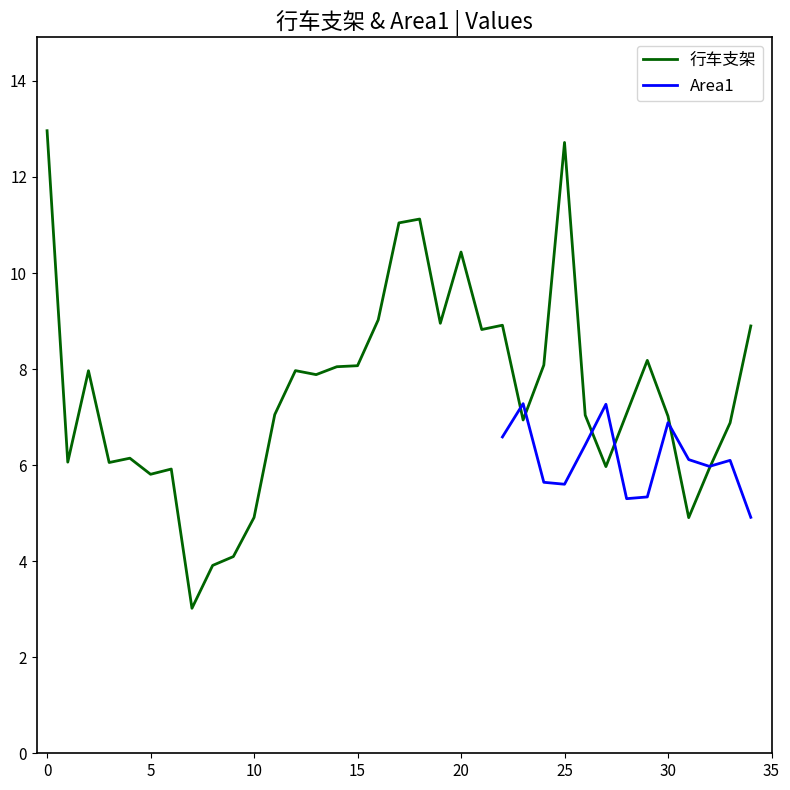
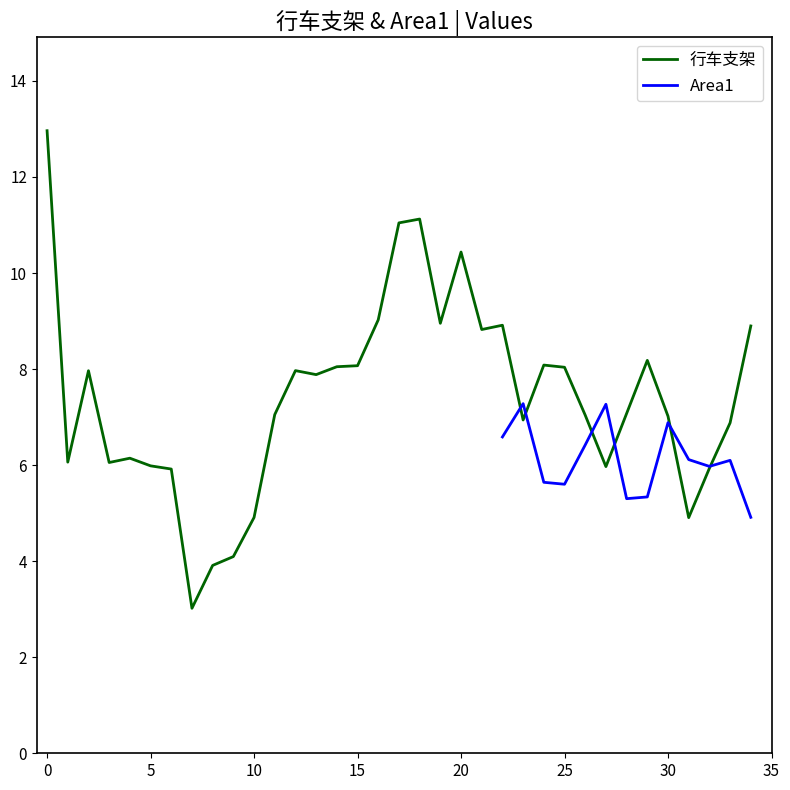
行车支架, 5: 5.8 -> 6.0
行车支架, 25: 12.7 -> 8.0
